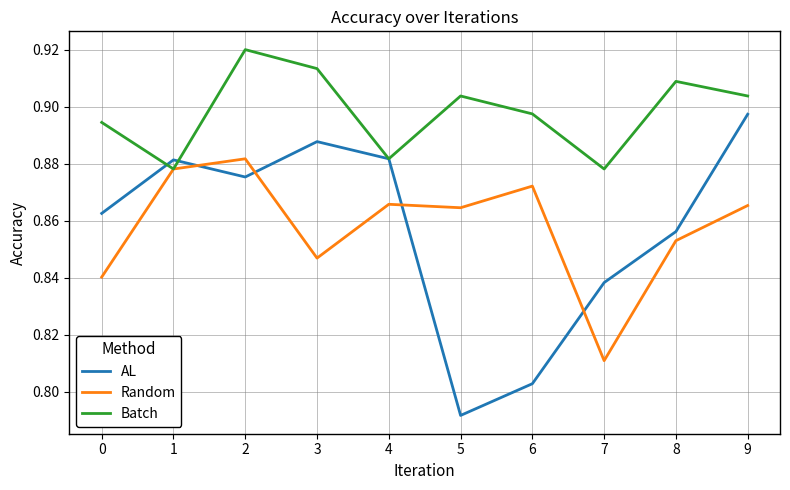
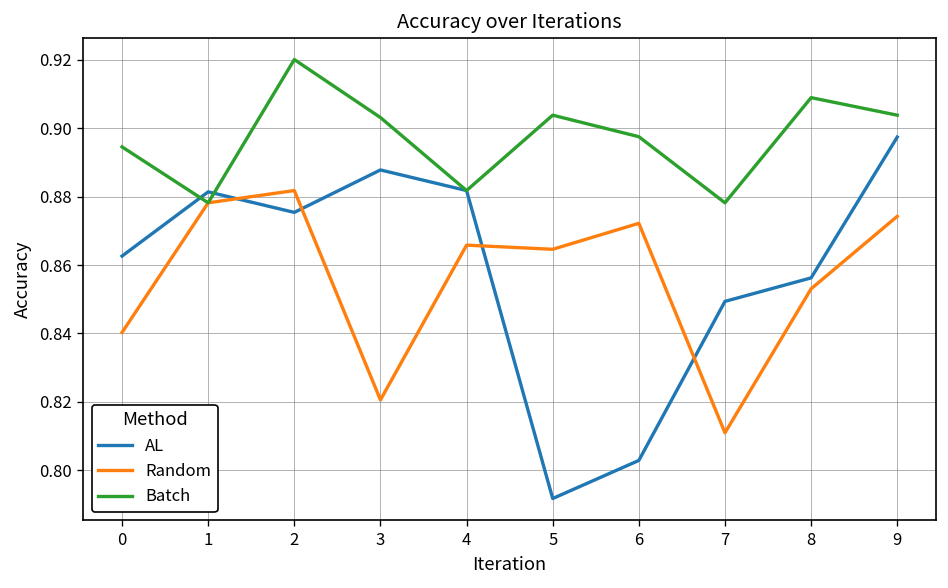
Random, 3: 0.847 -> 0.821
Batch, 3: 0.913 -> 0.903
AL, 7: 0.838 -> 0.849
Random, 9: 0.865 -> 0.874
